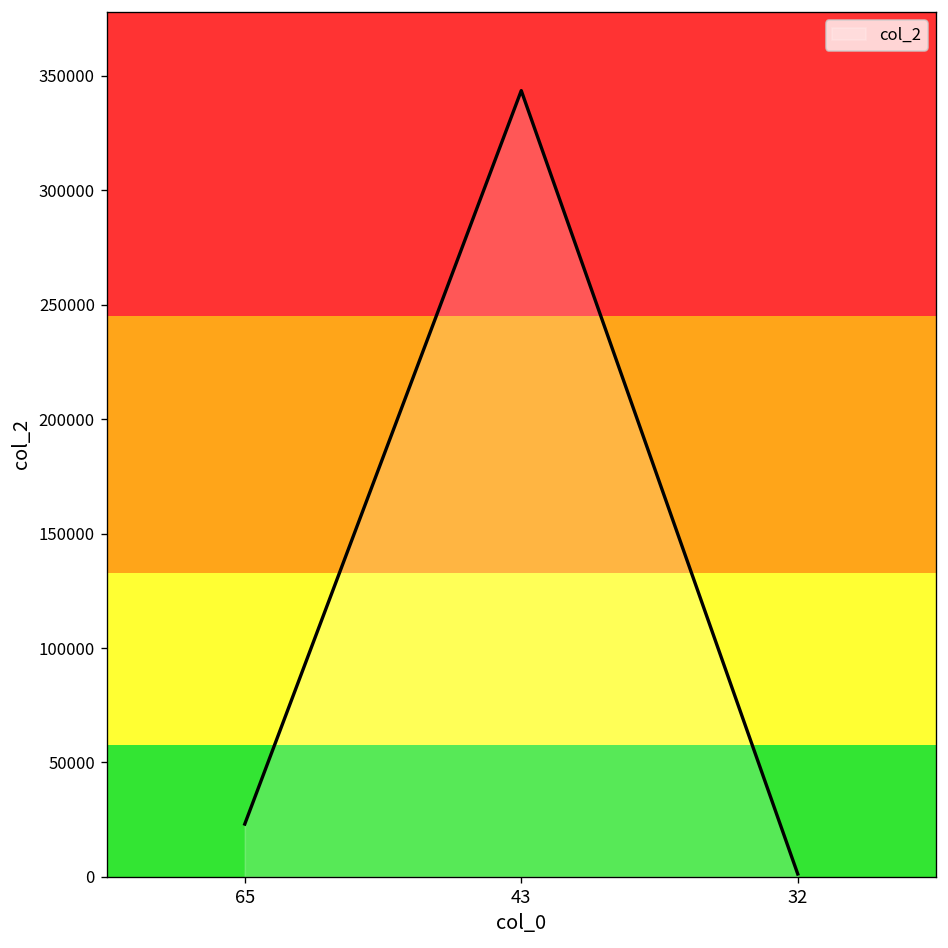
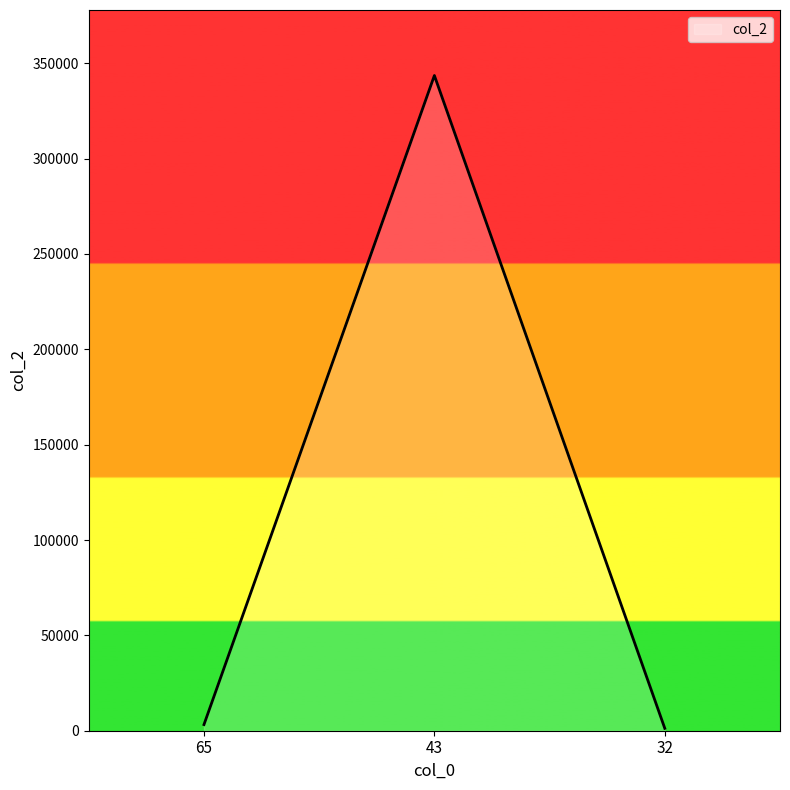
65: 23000 -> 3000
